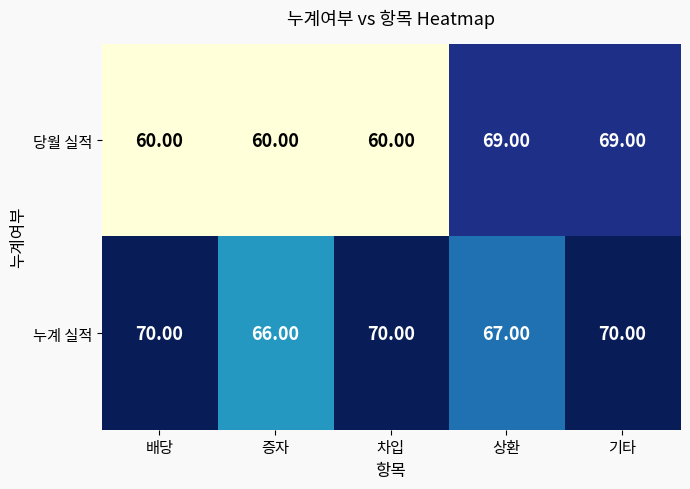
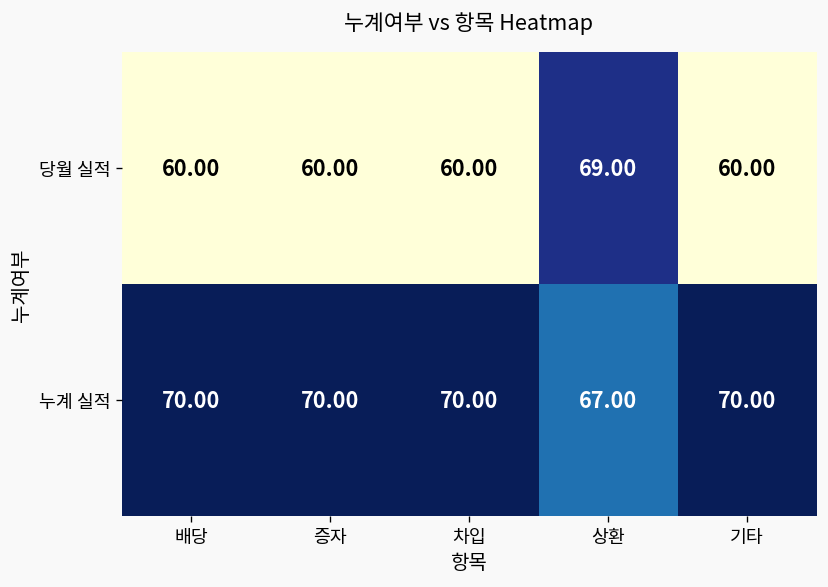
당월 실적, 기타: 69.00 -> 60.00
누계 실적, 증자: 66.00 -> 70.00
